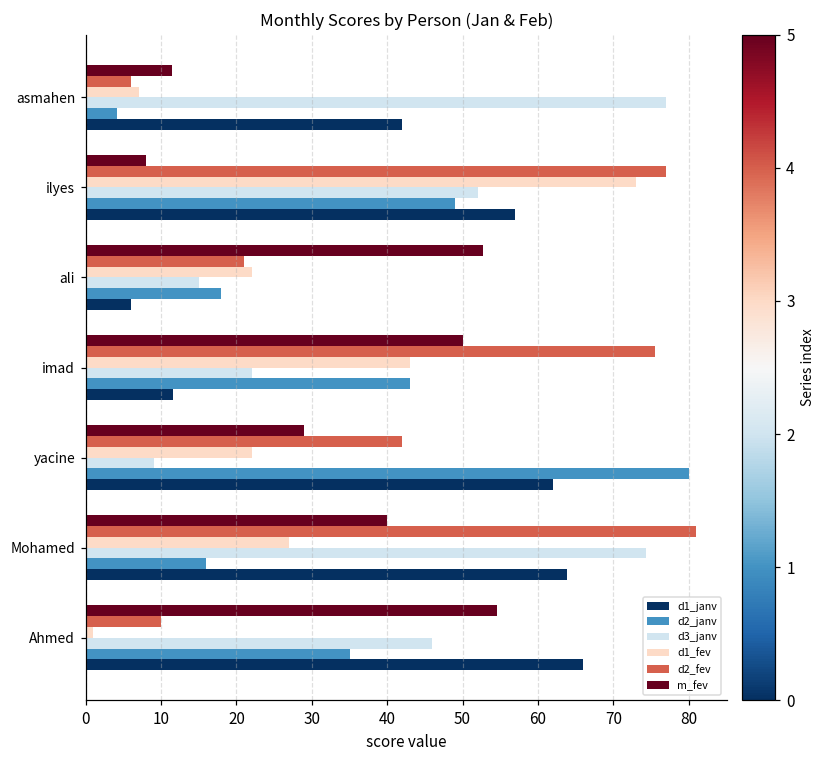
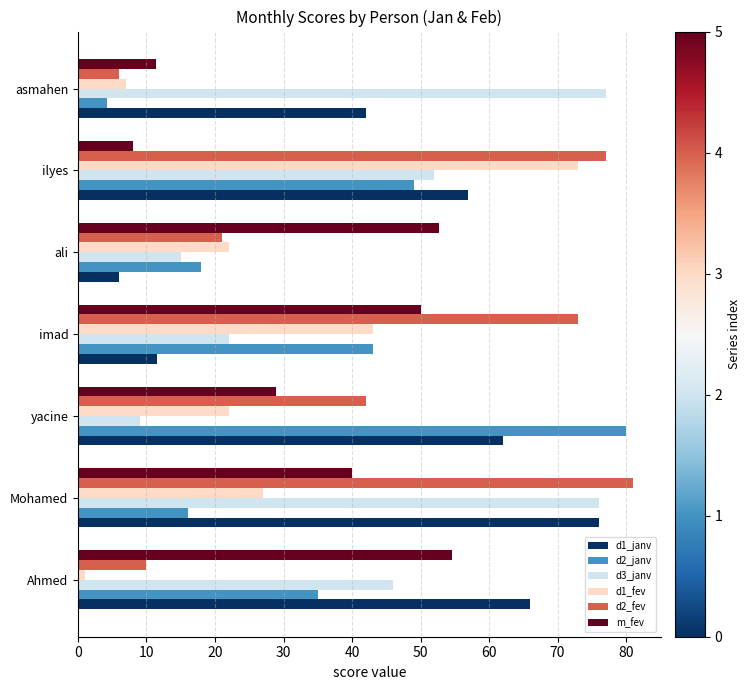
d2_fev, imad: 76 -> 73
d3_janv, Mohamed: 74 -> 76
d1_janv, Mohamed: 64 -> 76
